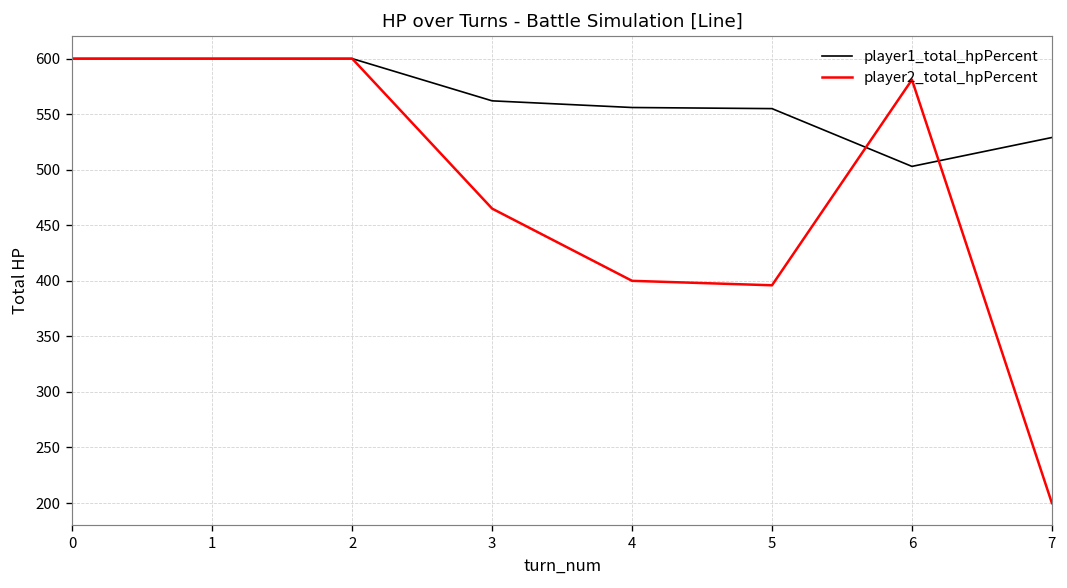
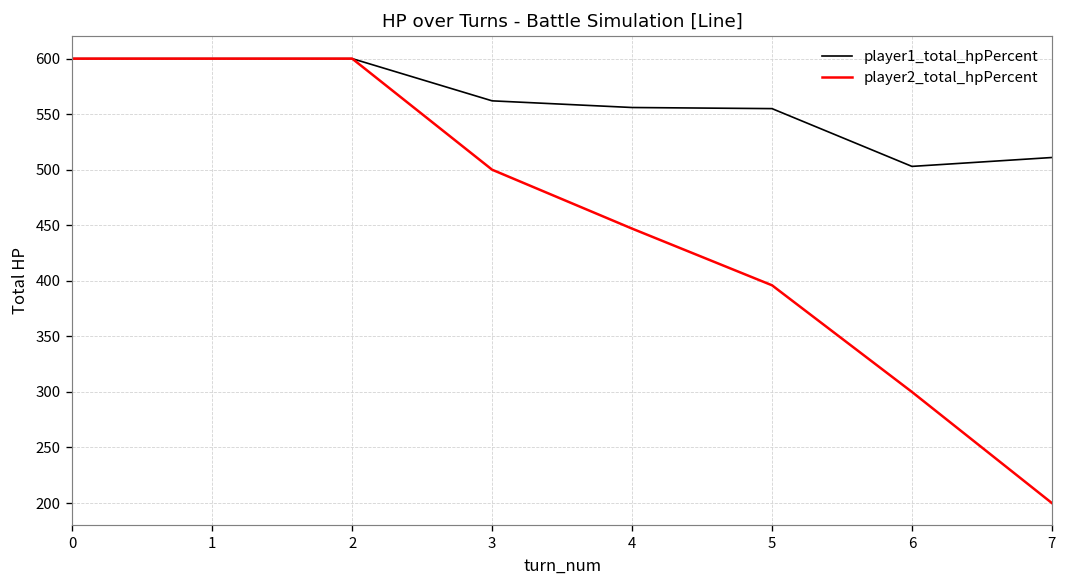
player2_total_hpPercent, 3: 470 -> 500
player2_total_hpPercent, 4: 400 -> 450
player2_total_hpPercent, 6: 580 -> 300
player1_total_hpPercent, 7: 530 -> 510
